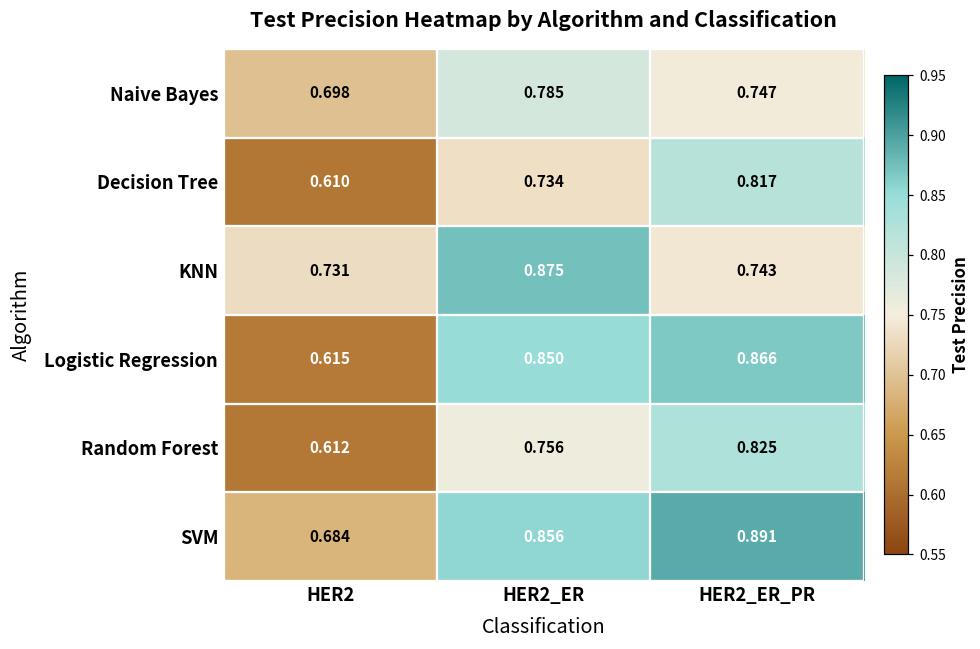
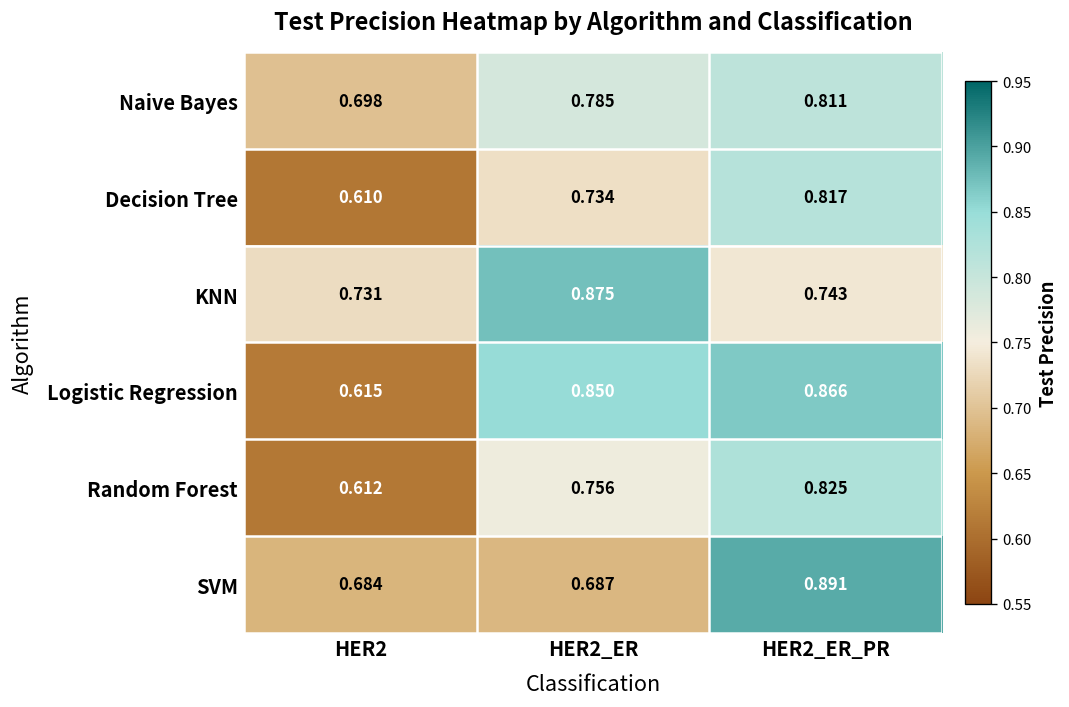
Naive Bayes, HER2_ER_PR: 0.747 -> 0.811
SVM, HER2_ER: 0.856 -> 0.687
